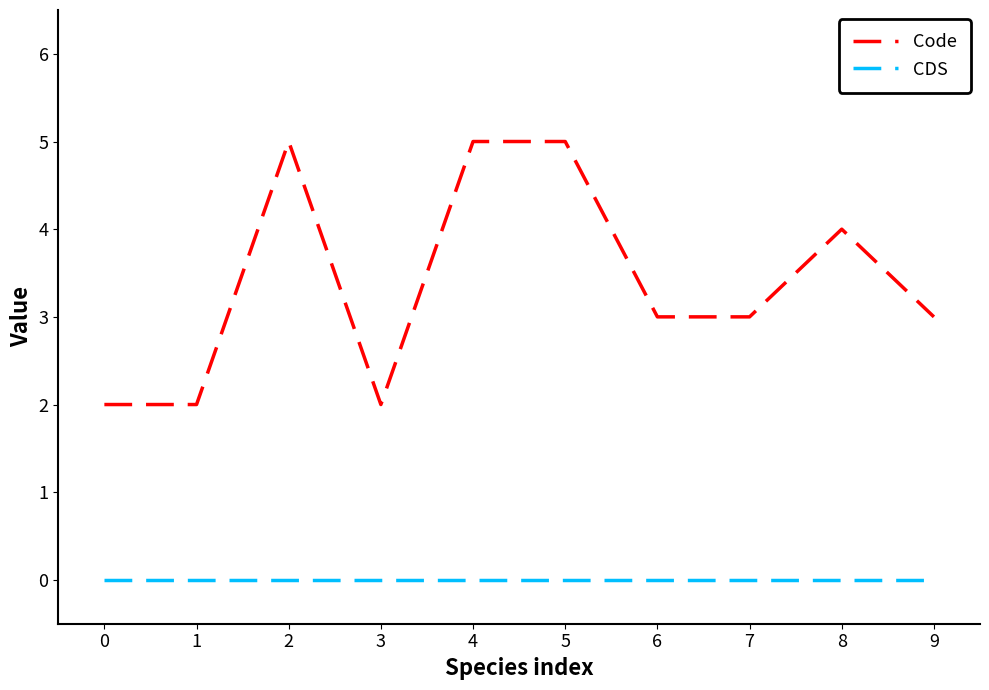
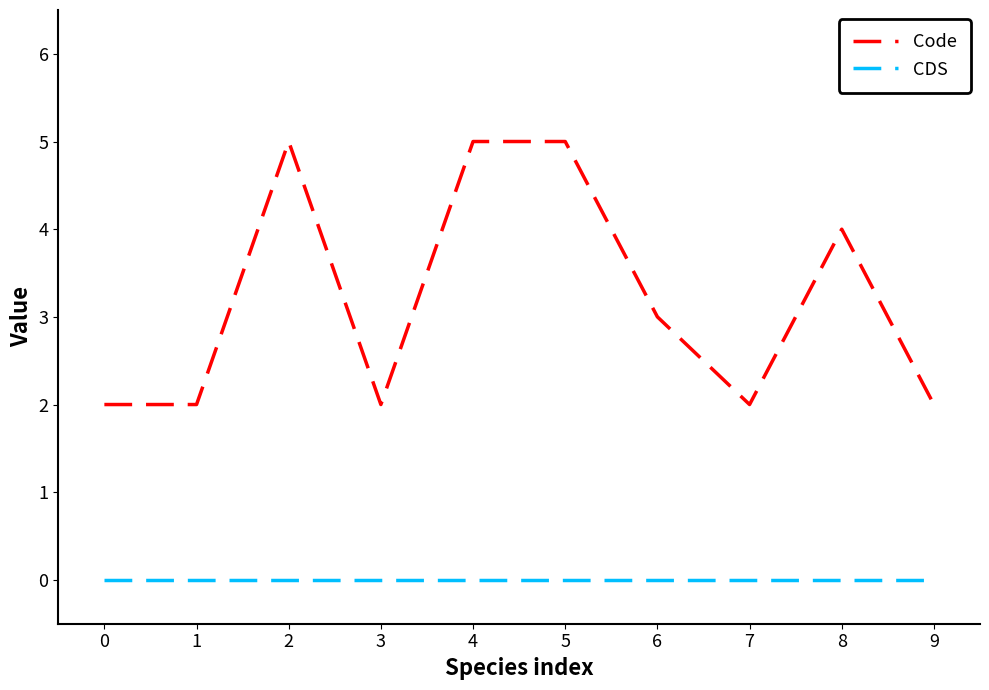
Code, 7: 3 -> 2
Code, 9: 3 -> 2
